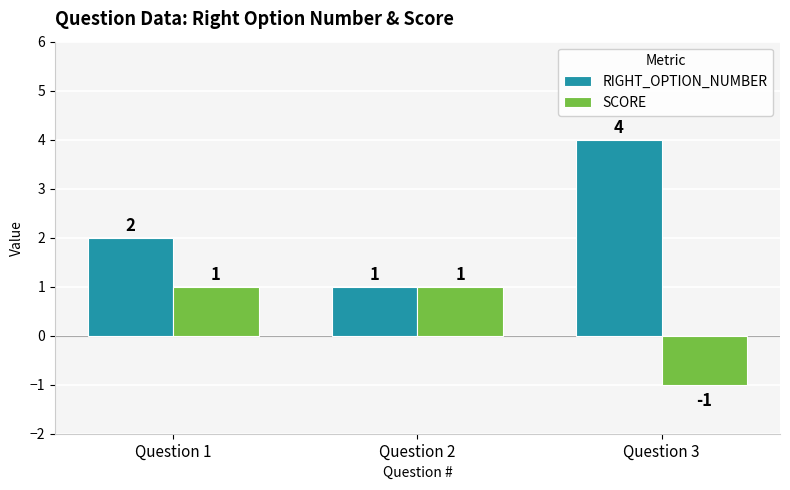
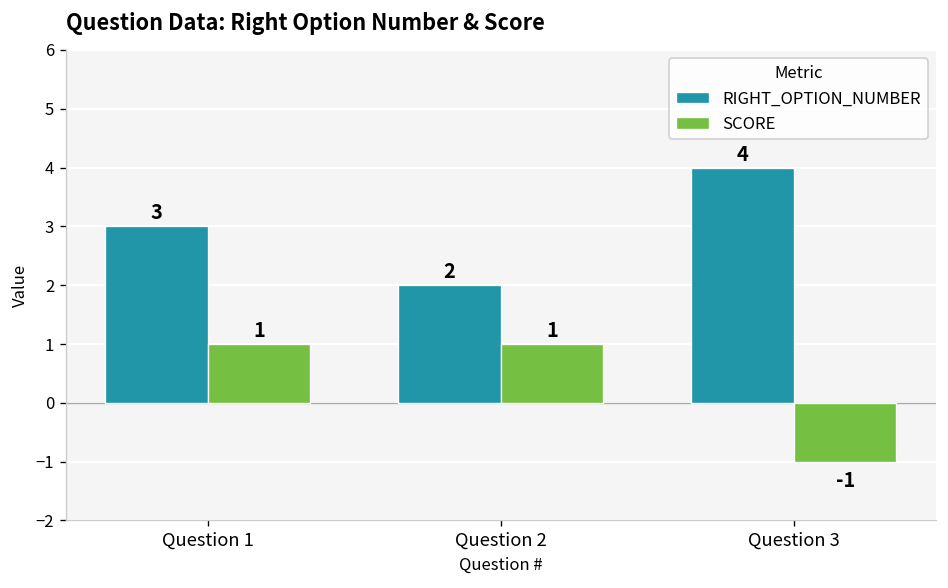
RIGHT_OPTION_NUMBER, Question 1: 2 -> 3
RIGHT_OPTION_NUMBER, Question 2: 1 -> 2
